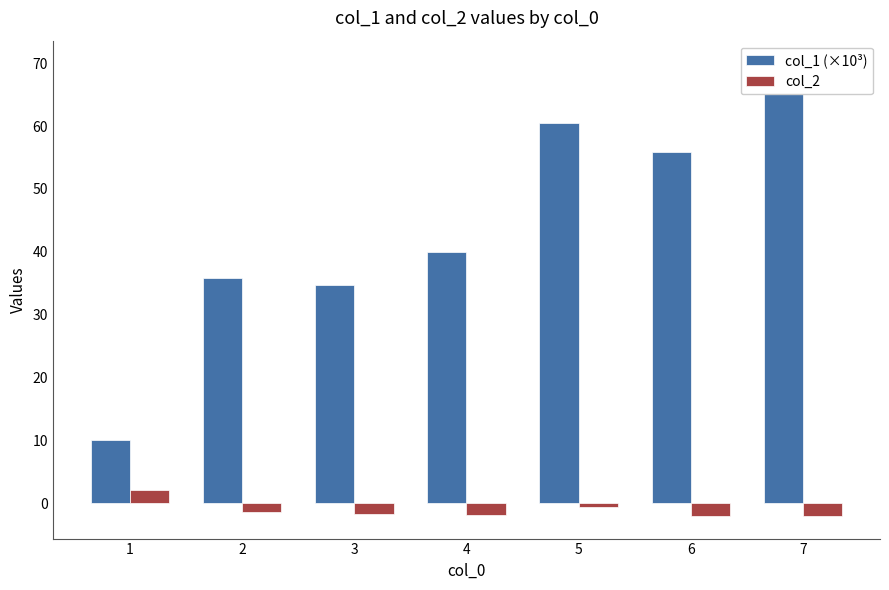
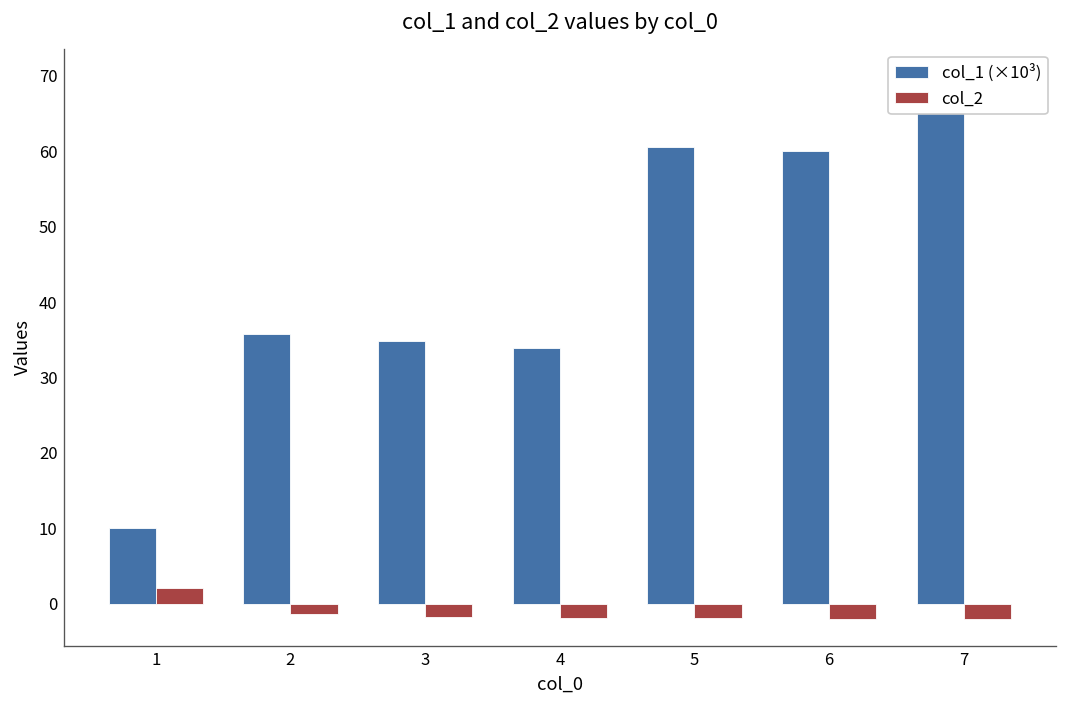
col_1 (×10³), 4: 40 -> 34
col_2, 5: -1 -> -2
col_1 (×10³), 6: 56 -> 60
